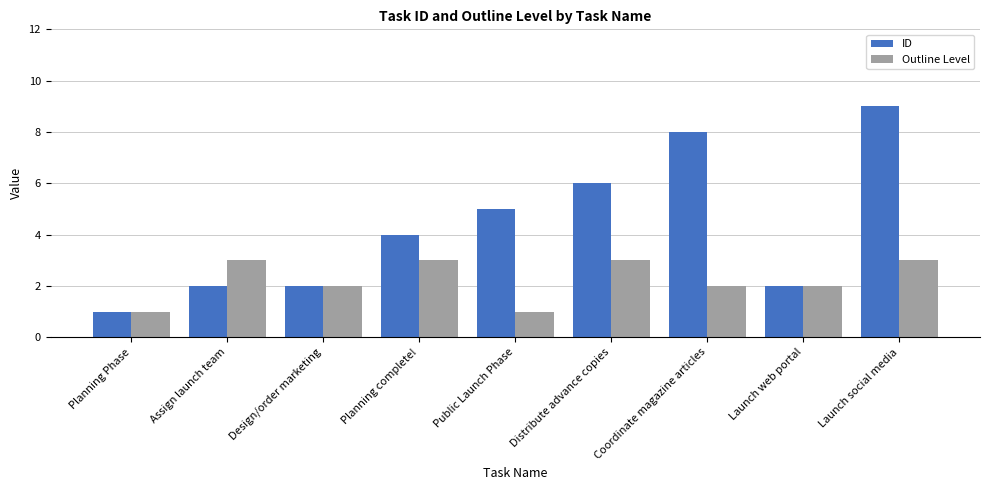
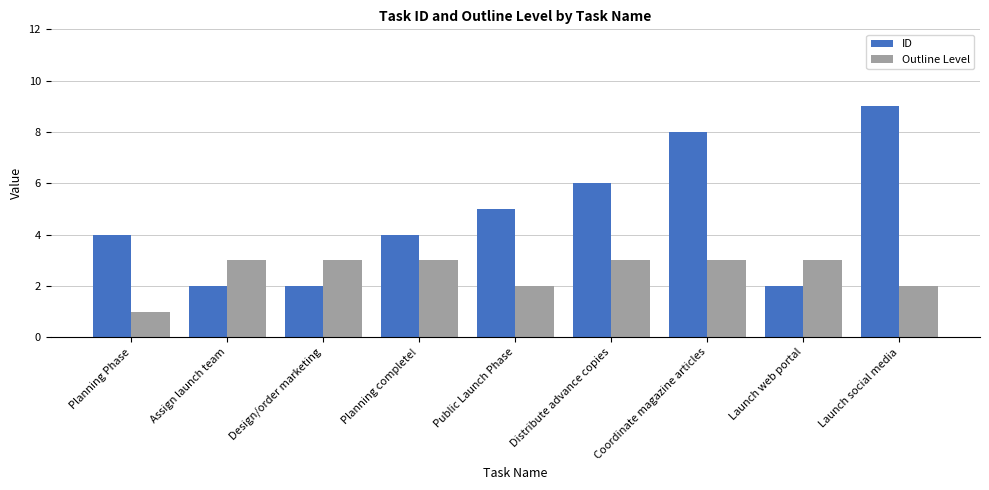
ID, Planning Phase: 1 -> 4
Outline Level, Design/order marketing: 2 -> 3
Outline Level, Public Launch Phase: 1 -> 2
Outline Level, Coordinate magazine articles: 2 -> 3
Outline Level, Launch web portal: 2 -> 3
Outline Level, Launch social media: 3 -> 2
